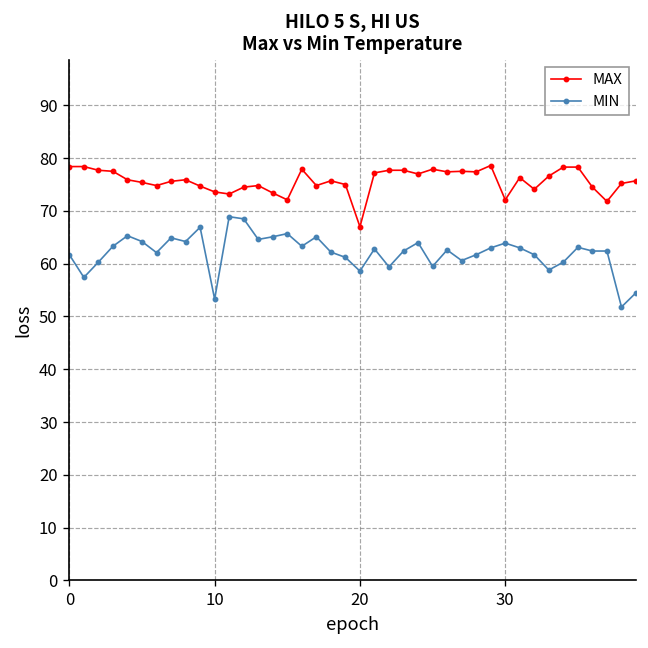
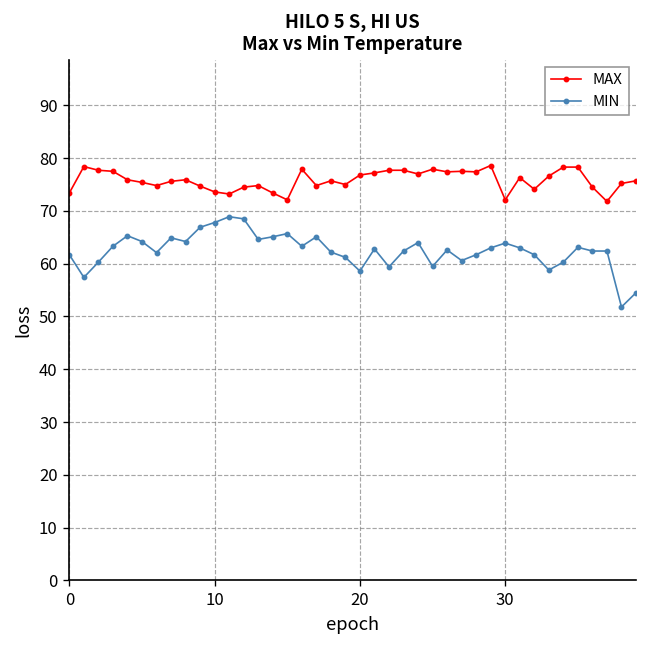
MAX, 0: 78 -> 73
MIN, 10: 53 -> 68
MAX, 20: 67 -> 77
